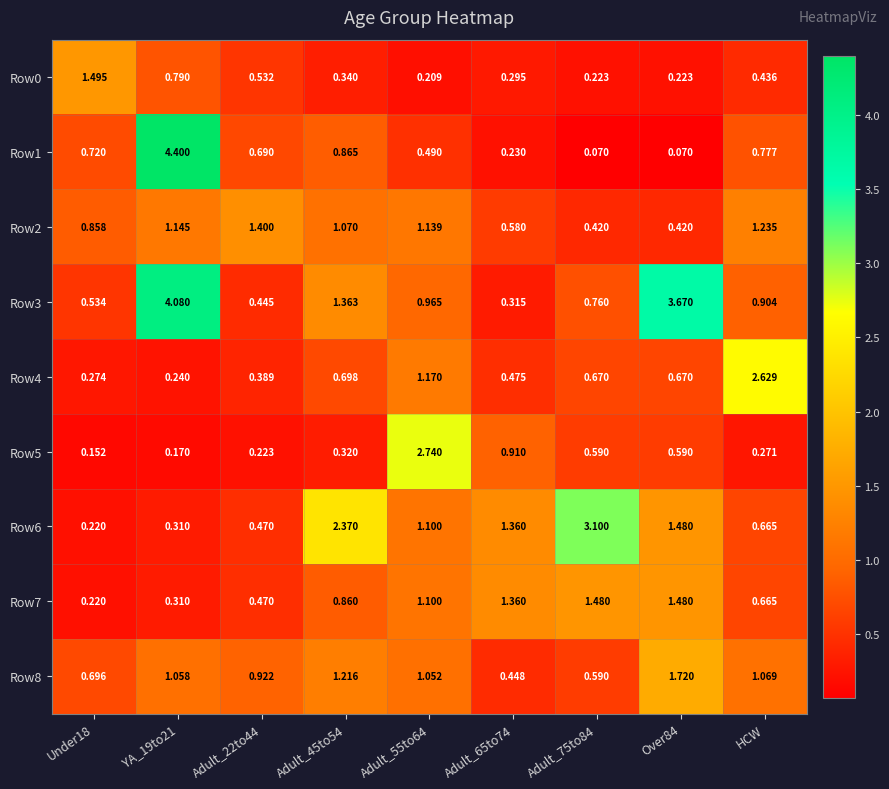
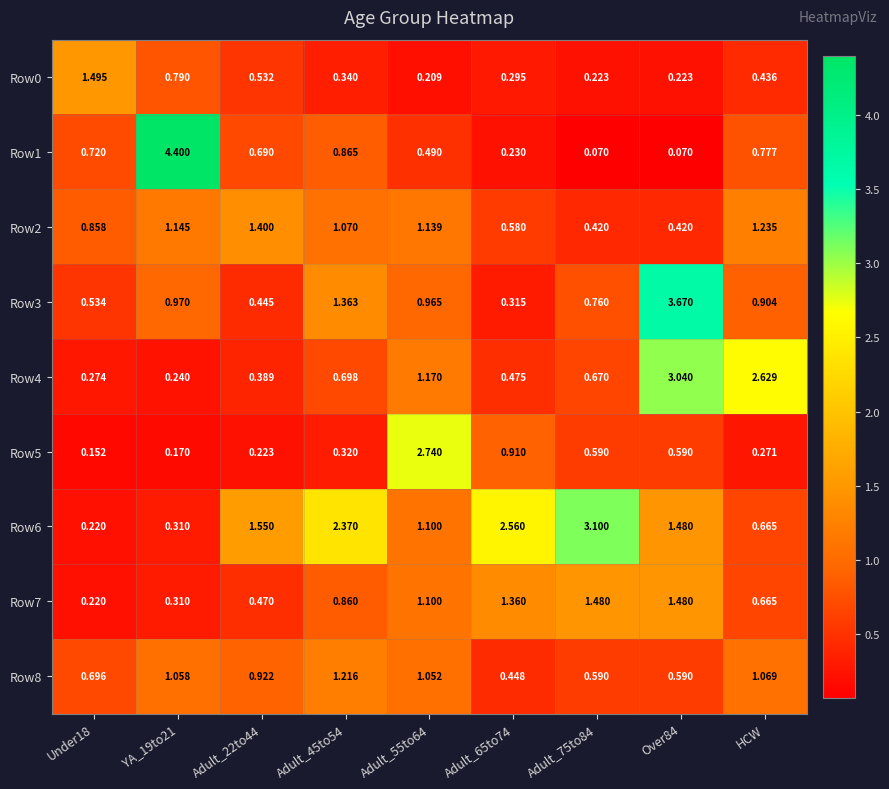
Row3, YA_19to21: 4.080 -> 0.970
Row4, Over84: 0.670 -> 3.040
Row6, Adult_22to44: 0.470 -> 1.550
Row6, Adult_65to74: 1.360 -> 2.560
Row8, Over84: 1.720 -> 0.590
